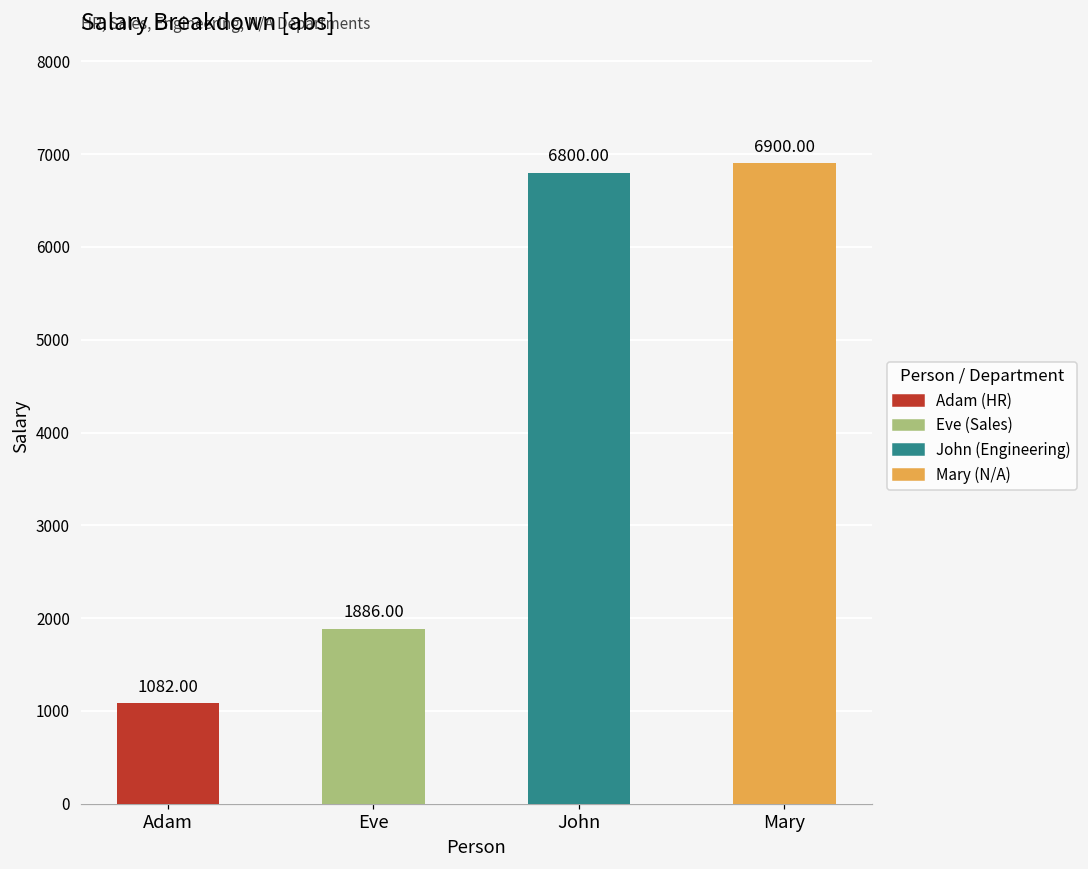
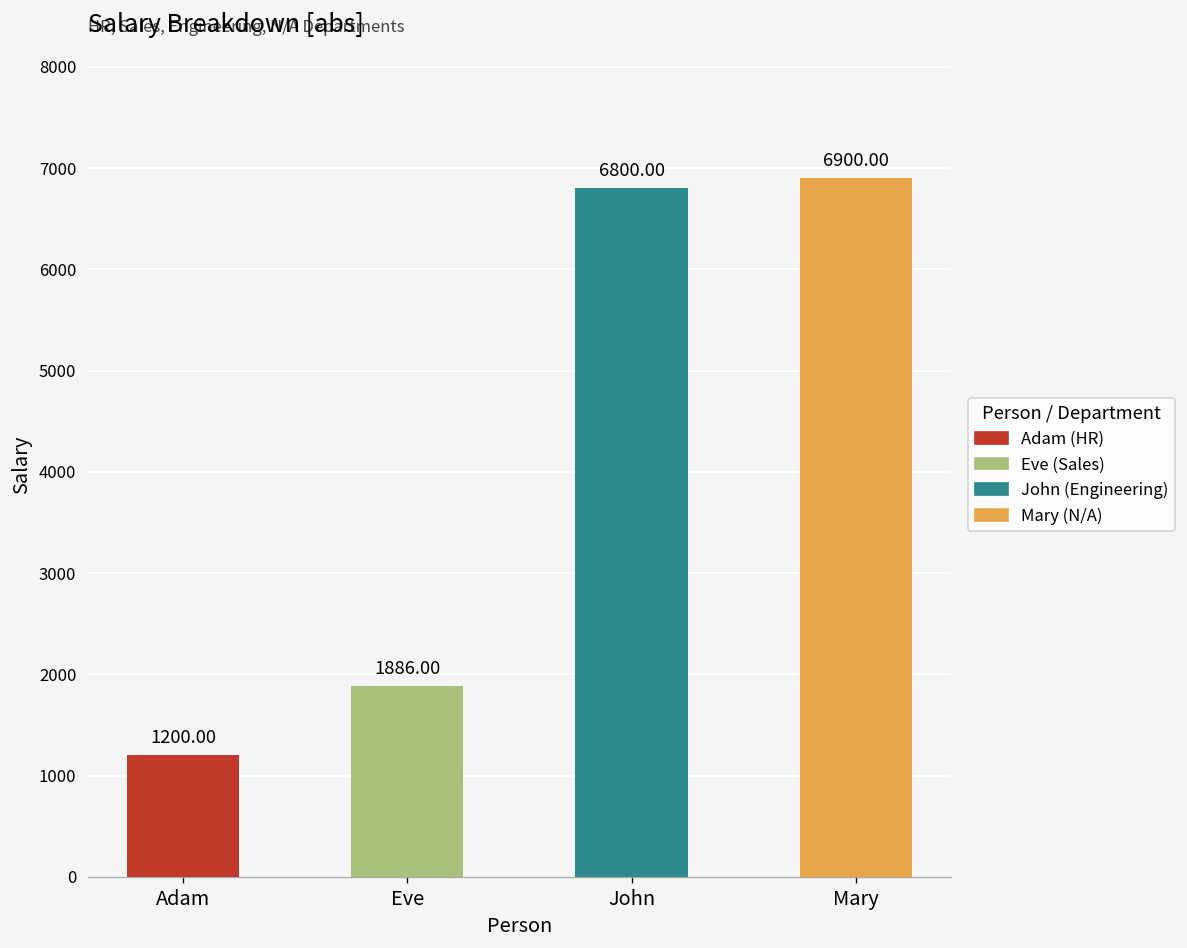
Adam: 1082.00 -> 1200.00
